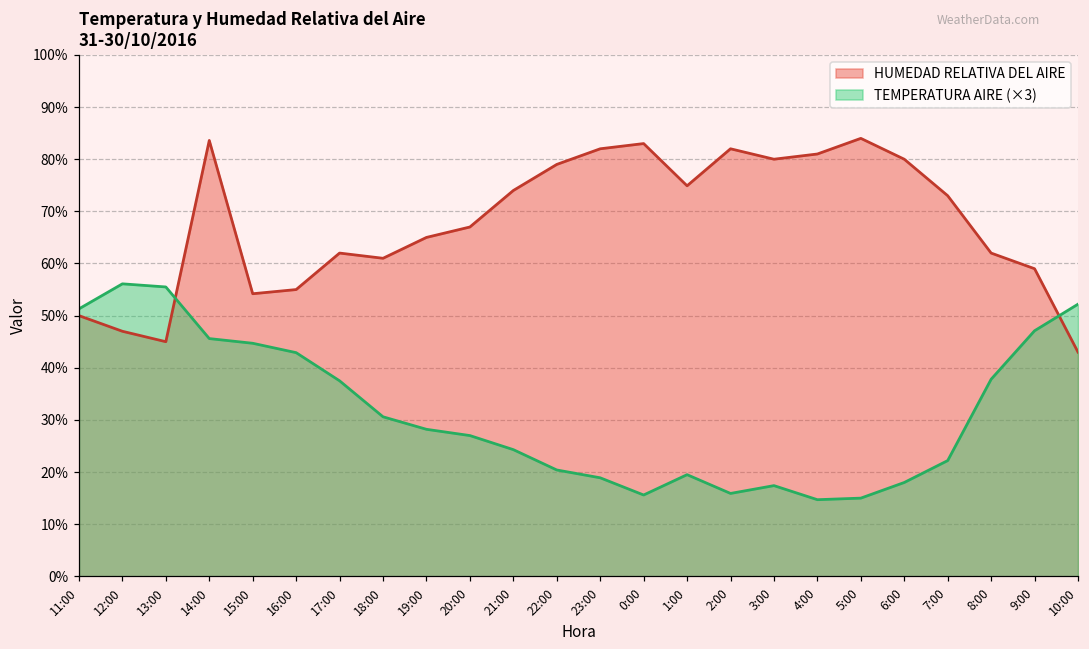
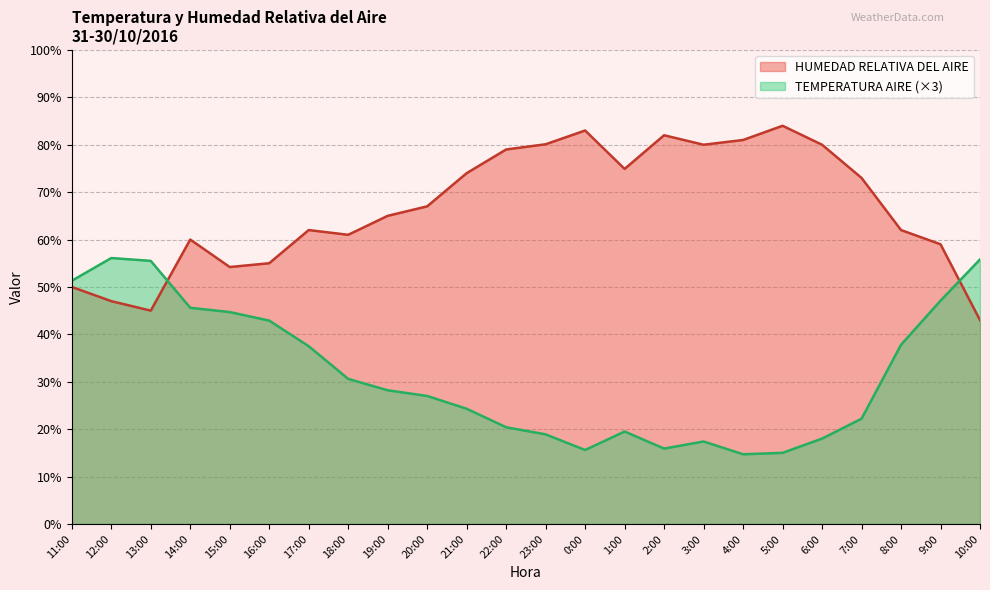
HUMEDAD RELATIVA DEL AIRE, 14:00: 84% -> 60%
HUMEDAD RELATIVA DEL AIRE, 23:00: 82% -> 80%
TEMPERATURA AIRE (×3), 10:00: 52% -> 56%
